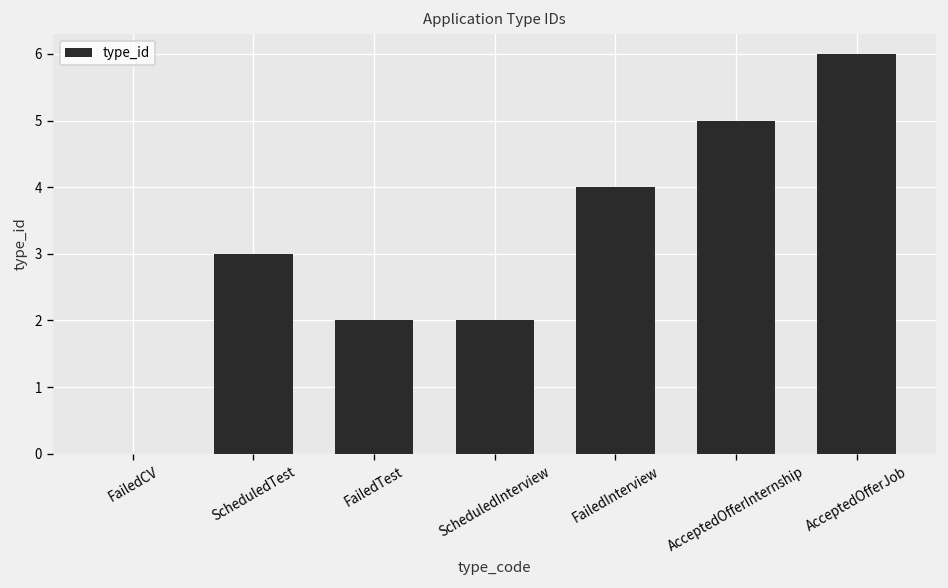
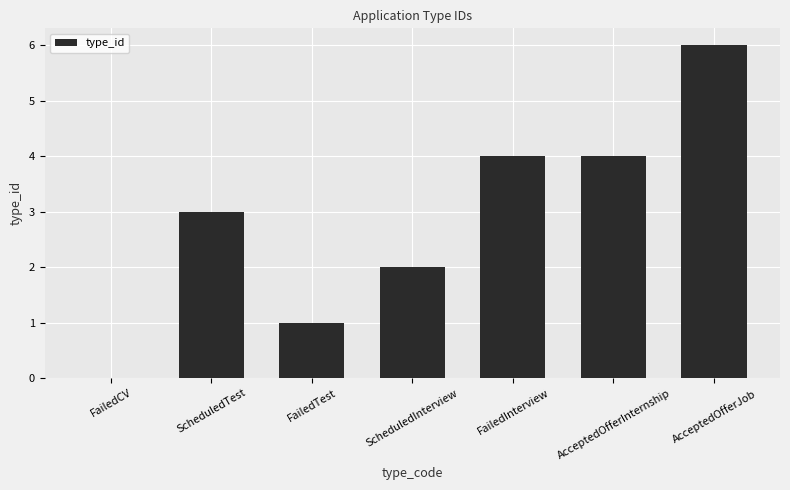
FailedTest: 2 -> 1
AcceptedOfferInternship: 5 -> 4
